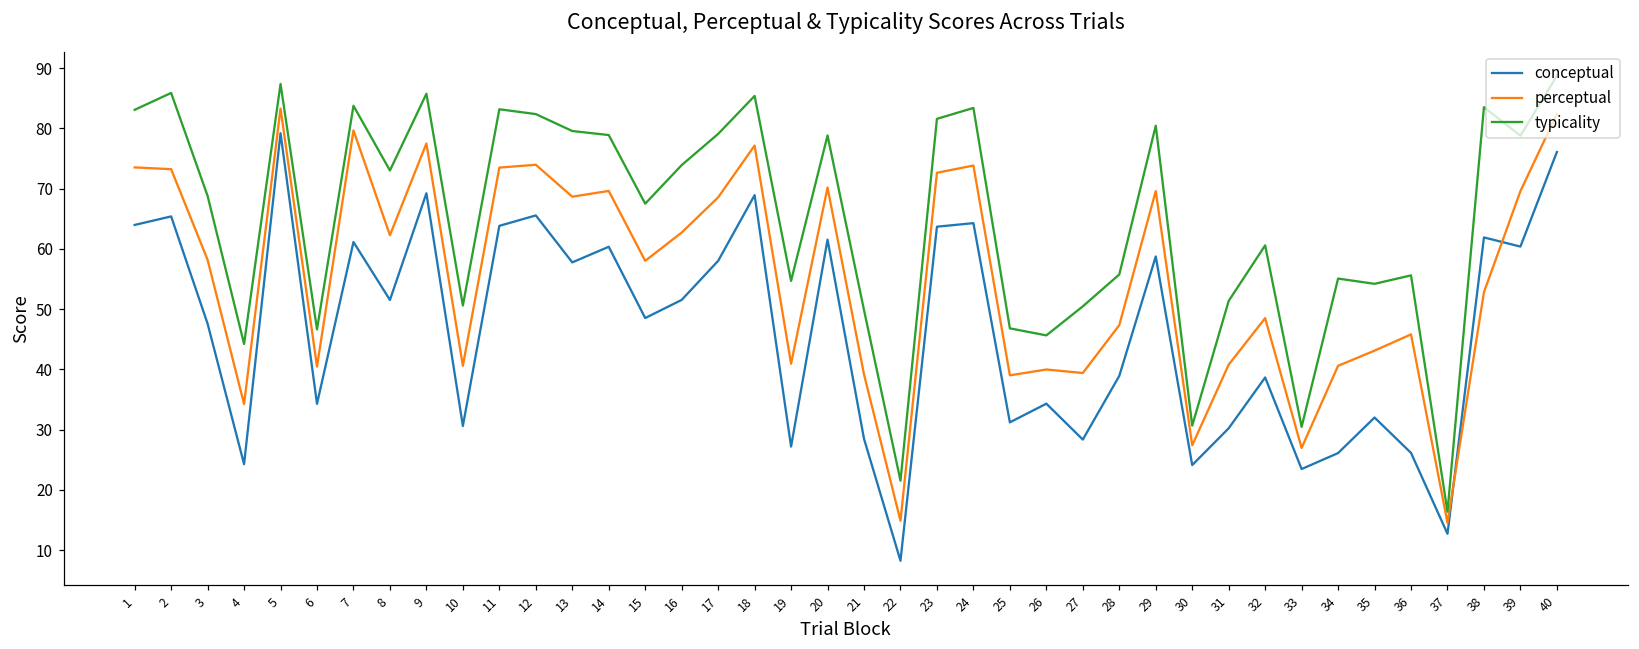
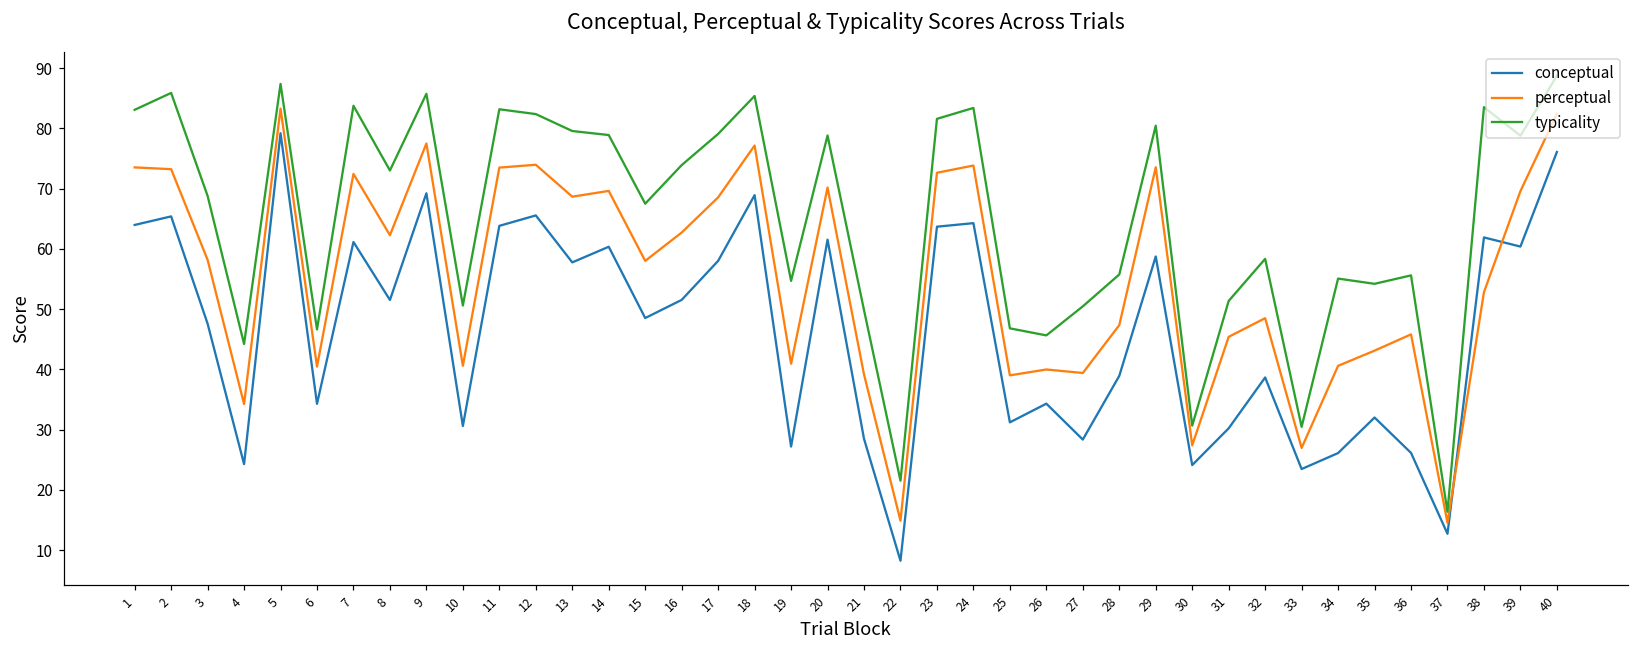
perceptual, 7: 80 -> 72
perceptual, 29: 70 -> 74
perceptual, 31: 41 -> 45
typicality, 32: 61 -> 58
